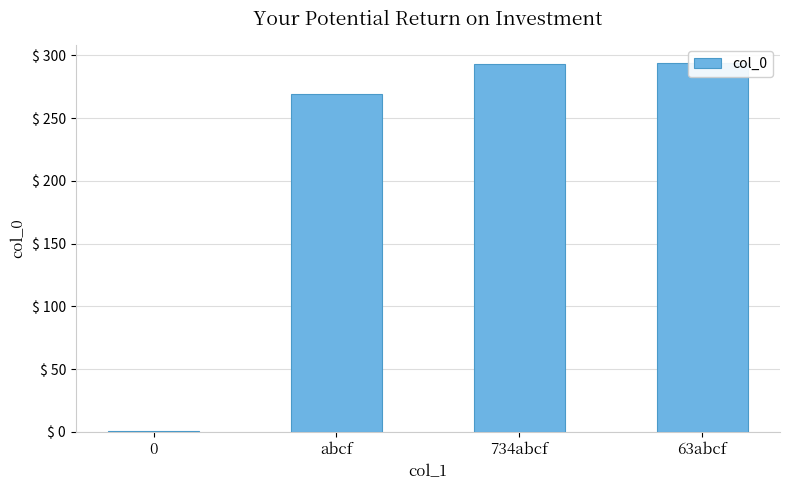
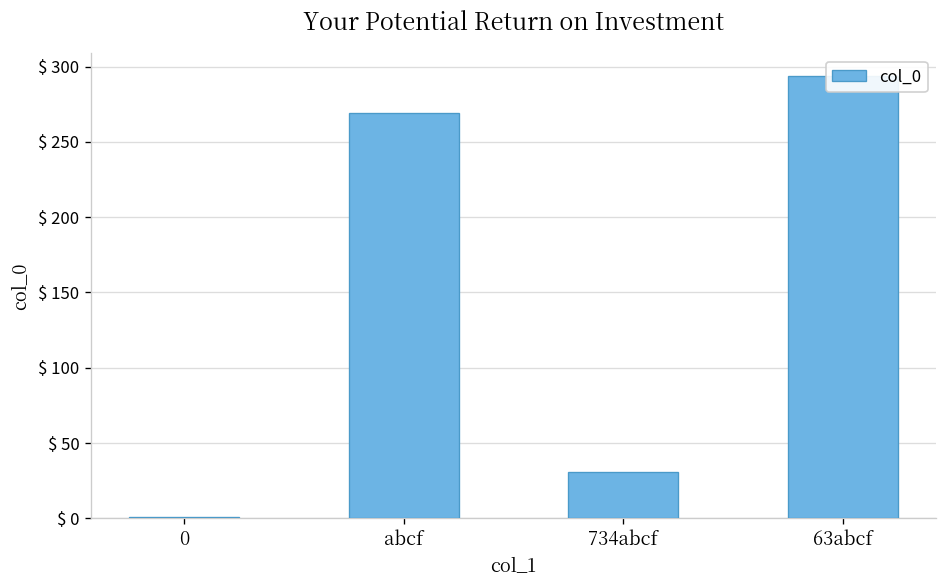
734abcf: $ 293 -> $ 31
